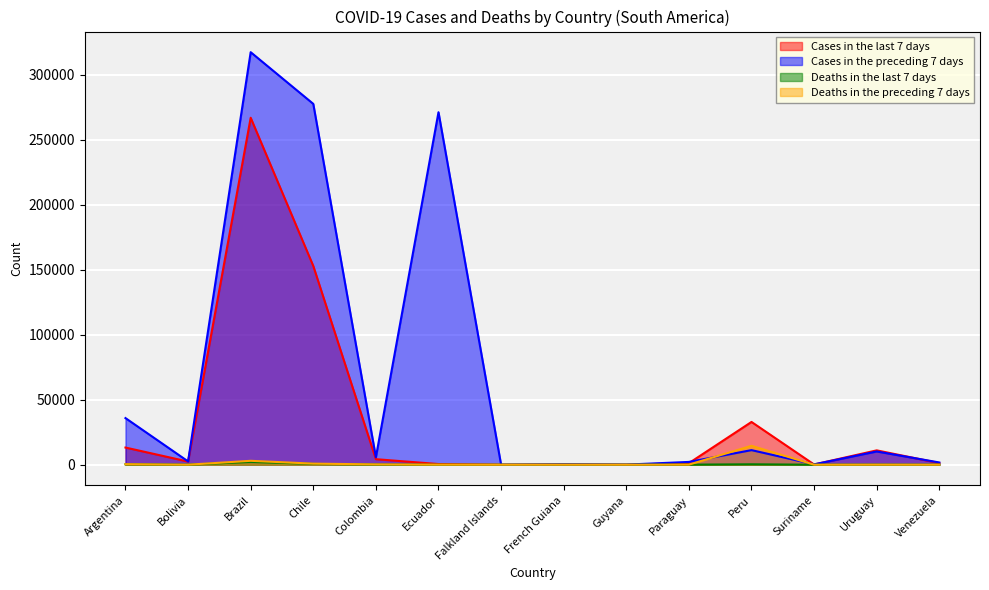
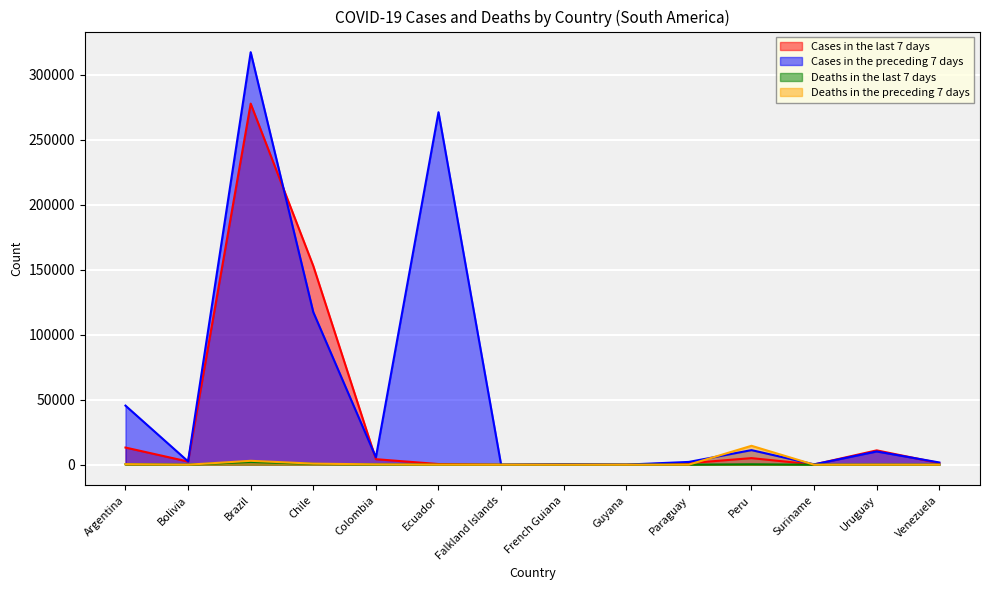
Cases in the preceding 7 days, Argentina: 36000 -> 45000
Cases in the last 7 days, Brazil: 267000 -> 278000
Cases in the preceding 7 days, Chile: 278000 -> 117000
Cases in the last 7 days, Peru: 33000 -> 5000
